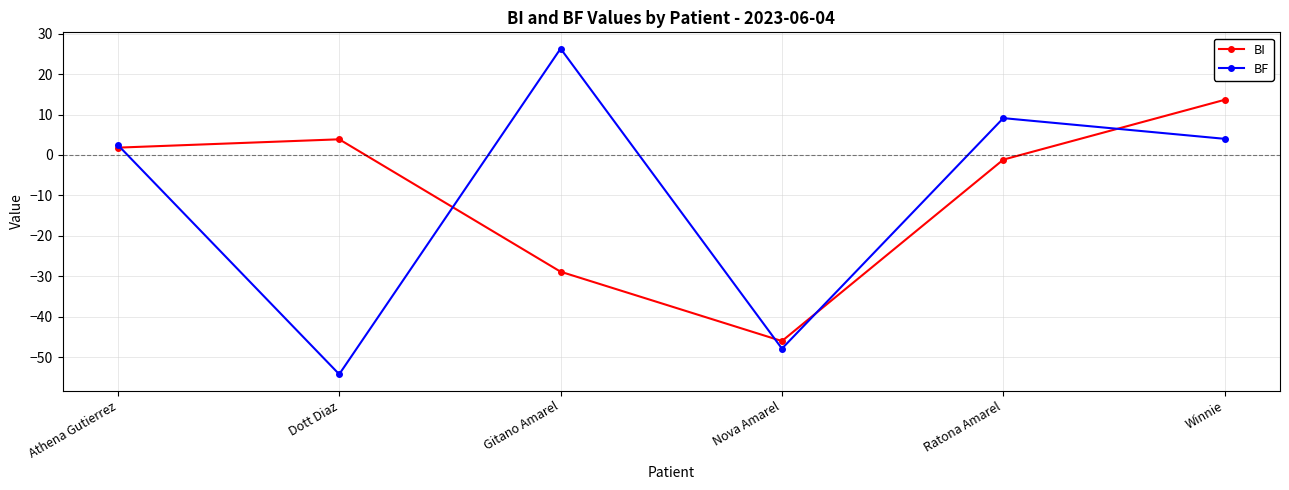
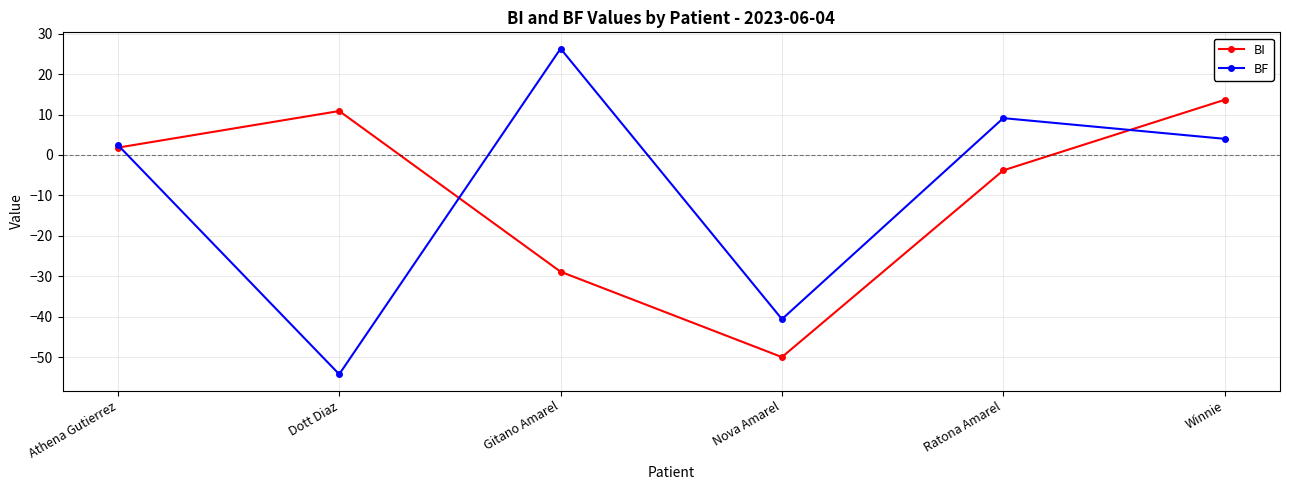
BI, Dott Diaz: 4 -> 11
BI, Nova Amarel: -46 -> -50
BF, Nova Amarel: -48 -> -41
BI, Ratona Amarel: -1 -> -4
